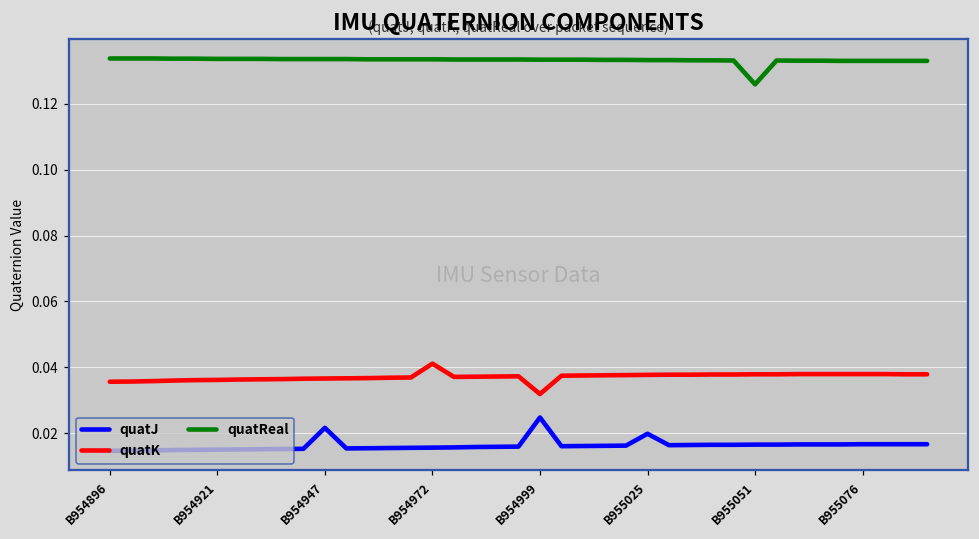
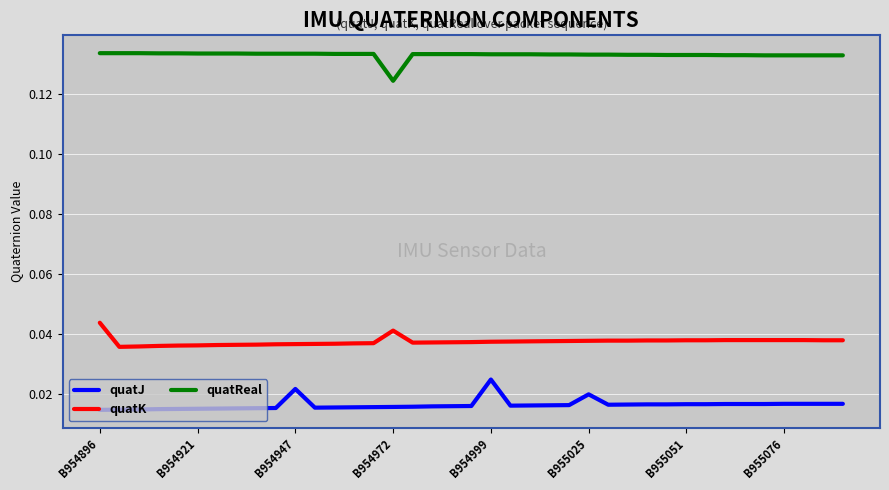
quatK, B954896: 0.036 -> 0.044
quatReal, B954972: 0.134 -> 0.125
quatK, B954999: 0.032 -> 0.037
quatReal, B955051: 0.126 -> 0.133
